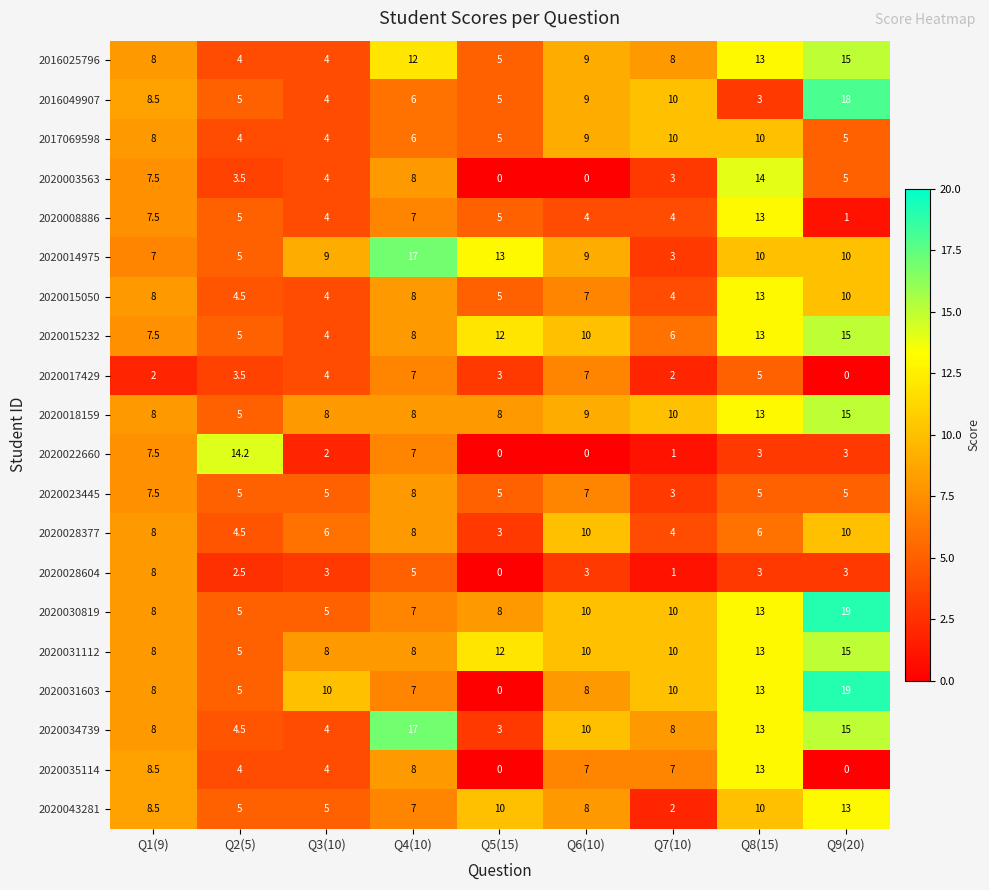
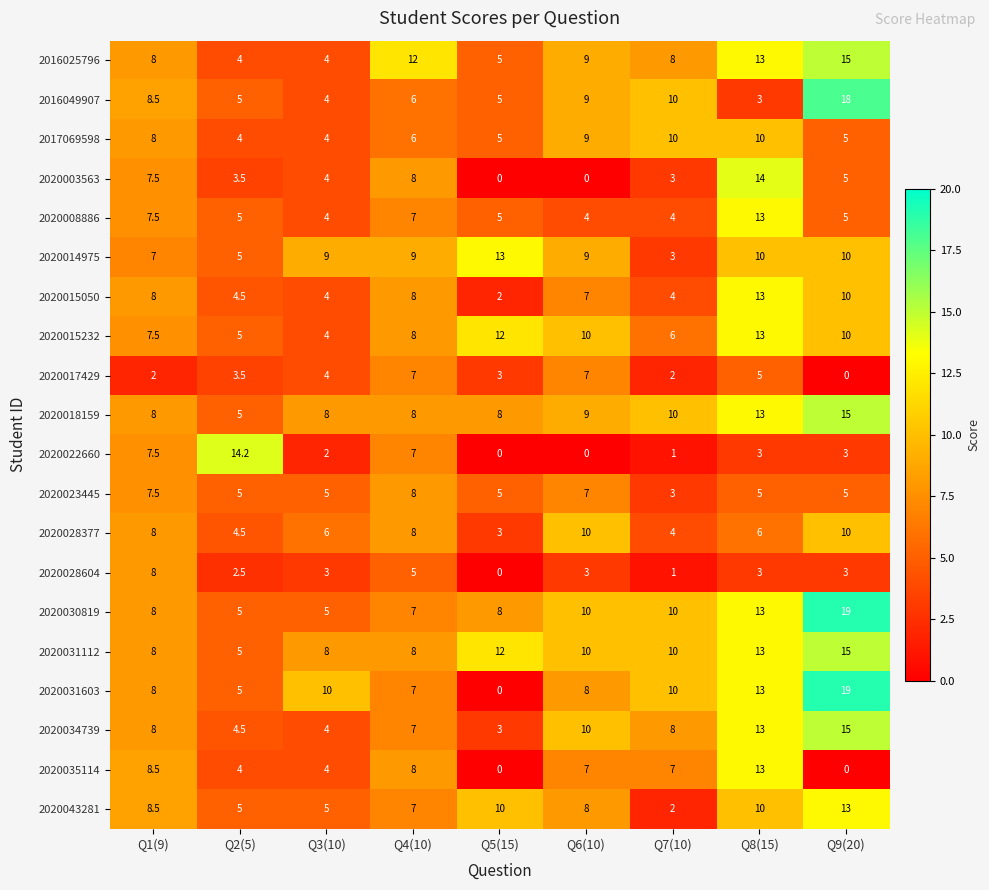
2020008886, Q9(20): 1 -> 5
2020014975, Q4(10): 17 -> 9
2020015050, Q5(15): 5 -> 2
2020015232, Q9(20): 15 -> 10
2020034739, Q4(10): 17 -> 7
